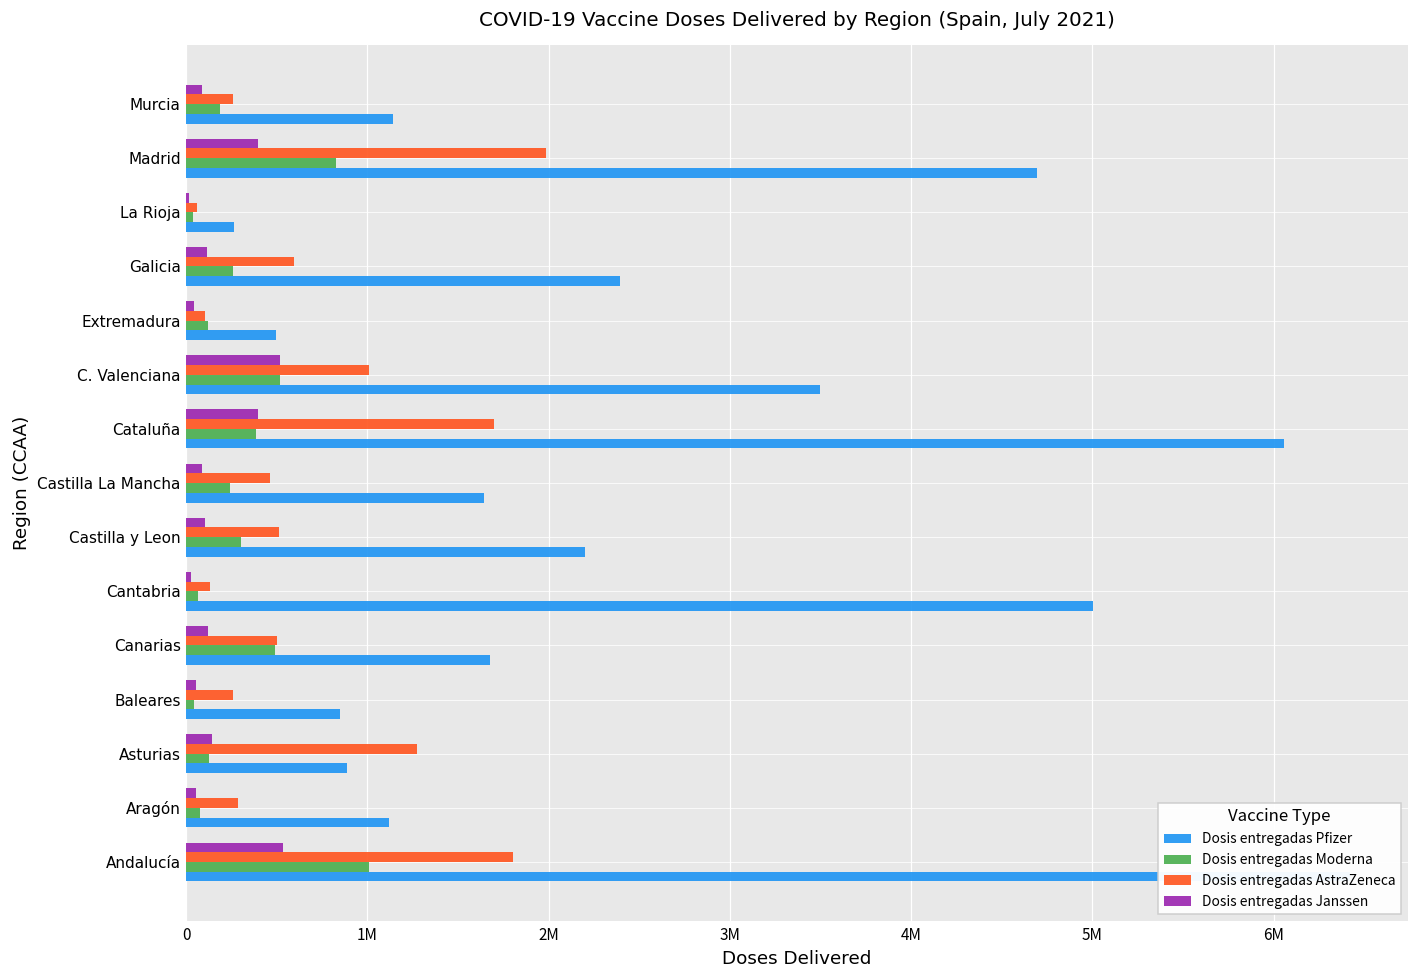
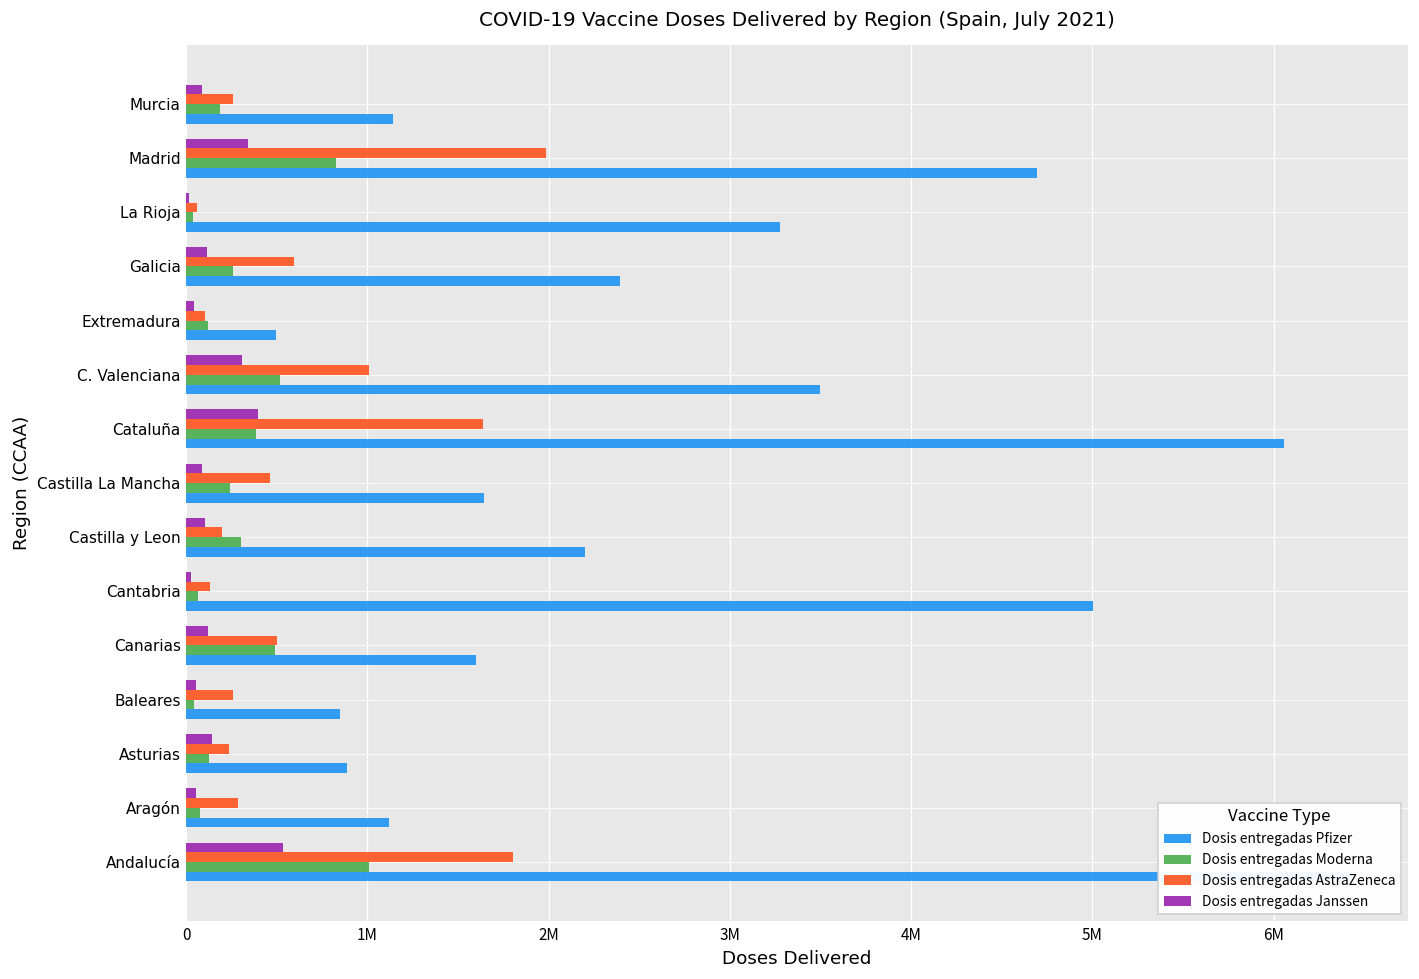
Dosis entregadas Janssen, Madrid: 400000 -> 340000
Dosis entregadas Pfizer, La Rioja: 270000 -> 3280000
Dosis entregadas Janssen, C. Valenciana: 520000 -> 310000
Dosis entregadas AstraZeneca, Cataluña: 1700000 -> 1640000
Dosis entregadas AstraZeneca, Castilla y Leon: 510000 -> 200000
Dosis entregadas Pfizer, Canarias: 1680000 -> 1600000
Dosis entregadas AstraZeneca, Asturias: 1280000 -> 240000
